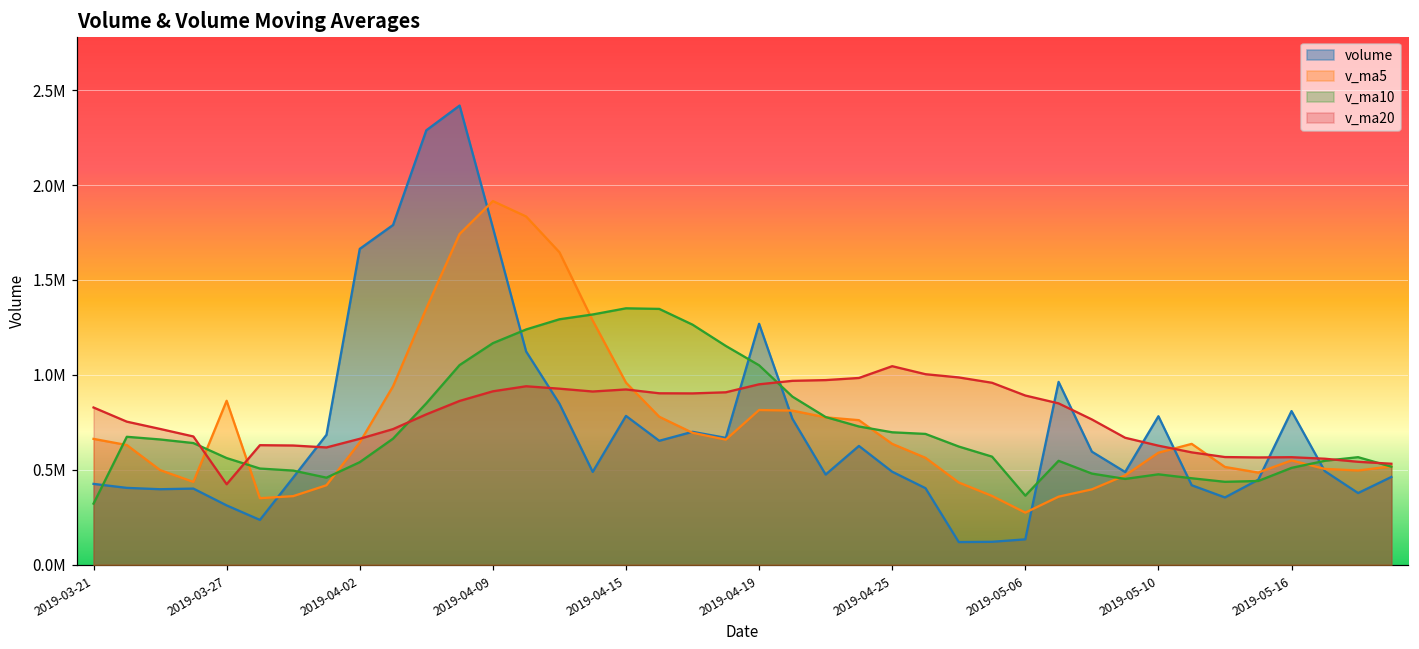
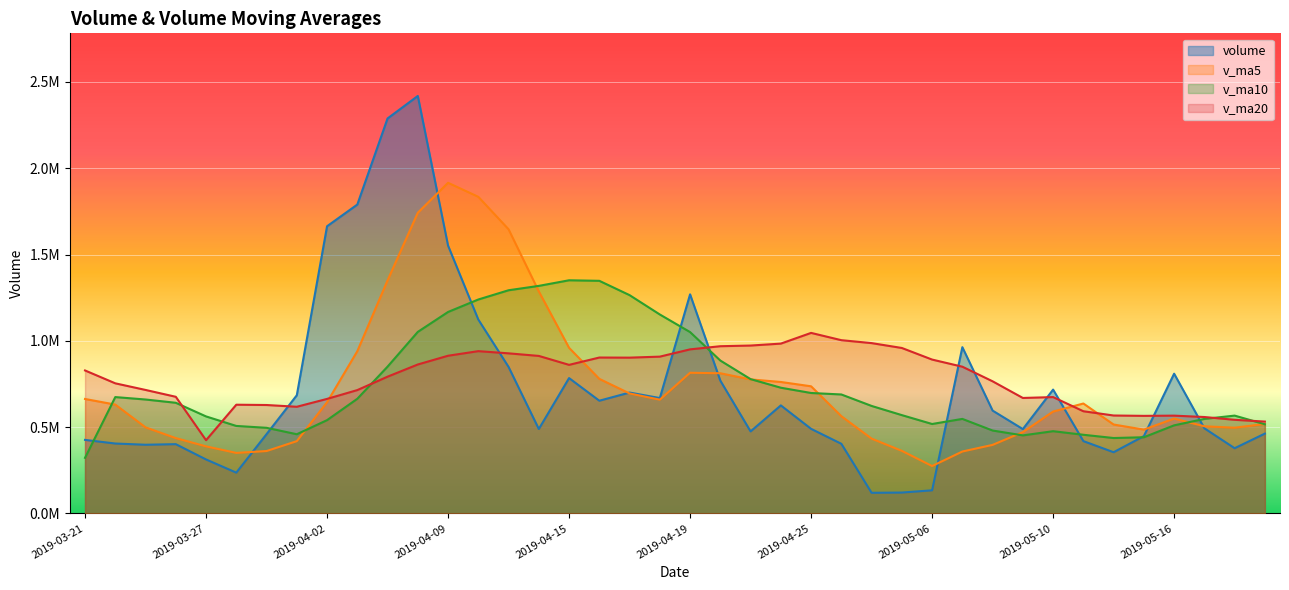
v_ma5, 2019-03-27: 860000 -> 390000
volume, 2019-04-09: 1780000 -> 1550000
v_ma20, 2019-04-15: 920000 -> 860000
v_ma5, 2019-04-25: 640000 -> 740000
v_ma10, 2019-05-06: 360000 -> 520000
volume, 2019-05-10: 780000 -> 720000
v_ma20, 2019-05-10: 630000 -> 670000
